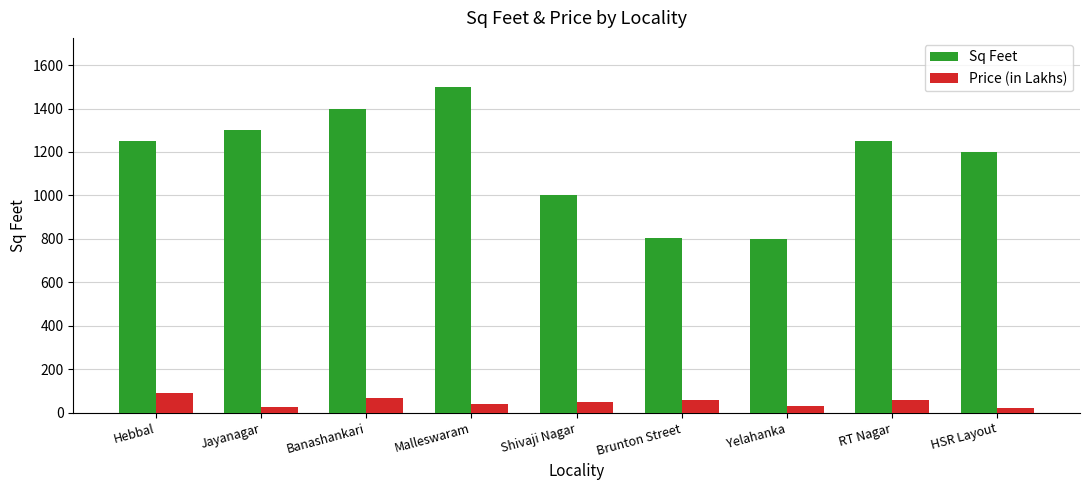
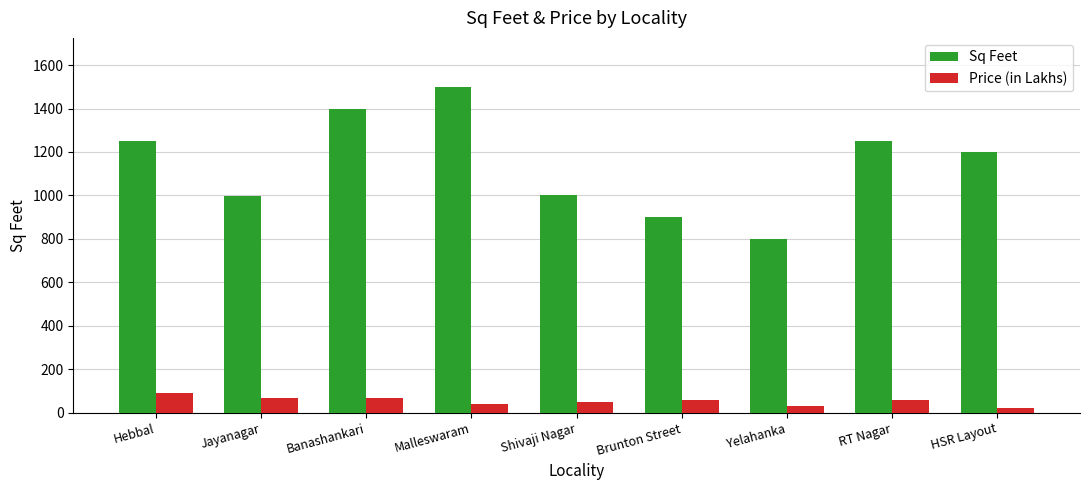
Sq Feet, Jayanagar: 1300 -> 1000
Price (in Lakhs), Jayanagar: 30 -> 70
Sq Feet, Brunton Street: 800 -> 900
